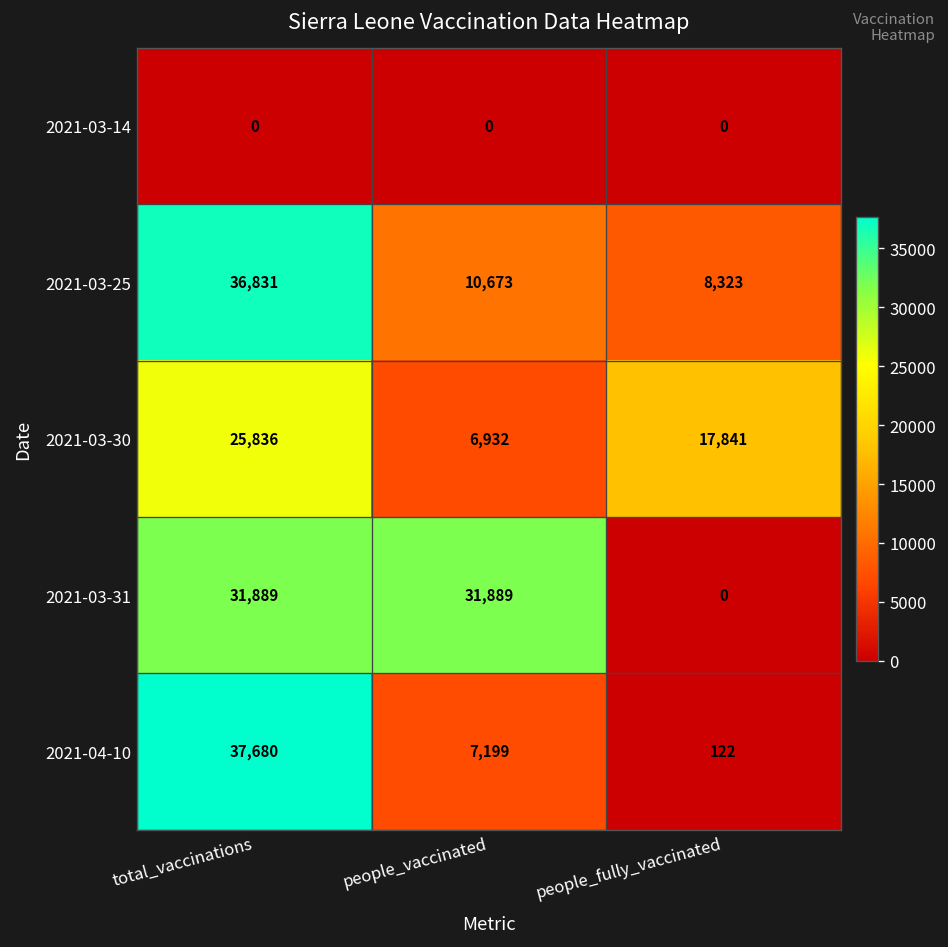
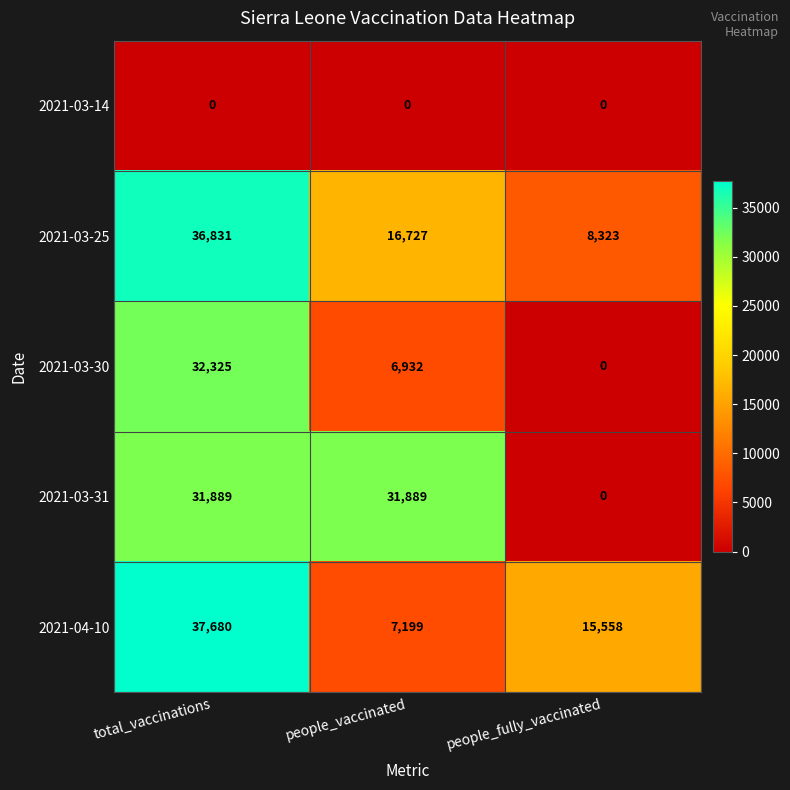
2021-03-25, people_vaccinated: 10,673 -> 16,727
2021-03-30, total_vaccinations: 25,836 -> 32,325
2021-03-30, people_fully_vaccinated: 17,841 -> 0
2021-04-10, people_fully_vaccinated: 122 -> 15,558
